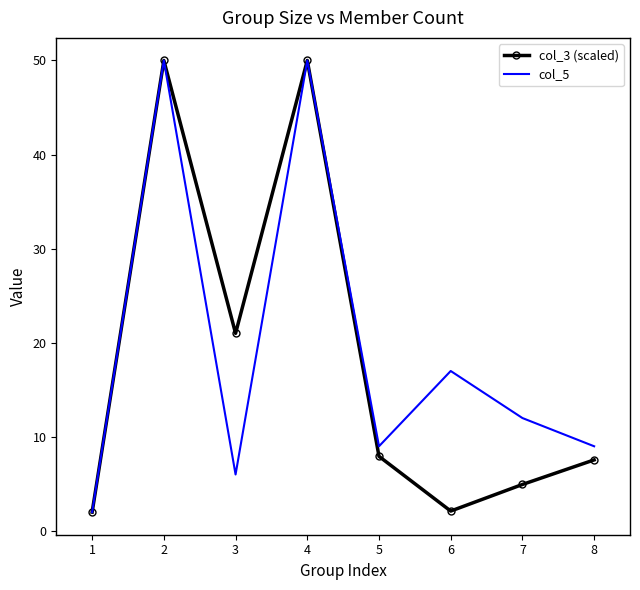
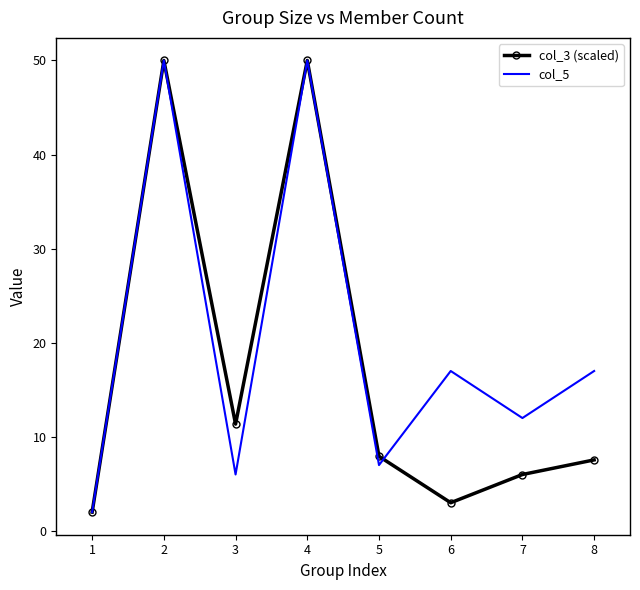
col_3 (scaled), 3: 21 -> 11
col_5, 5: 9 -> 7
col_3 (scaled), 6: 2 -> 3
col_3 (scaled), 7: 5 -> 6
col_5, 8: 9 -> 17
